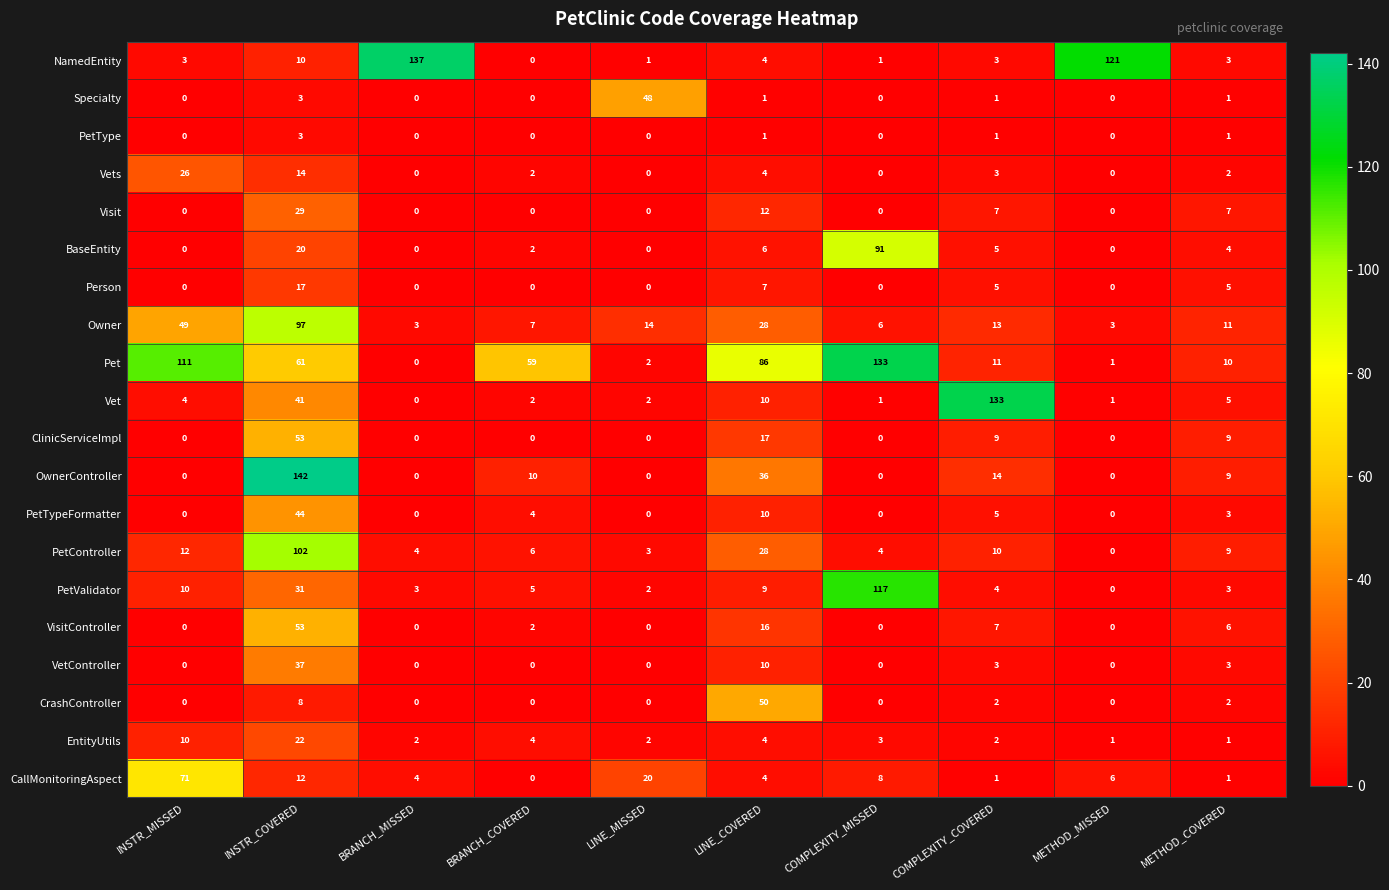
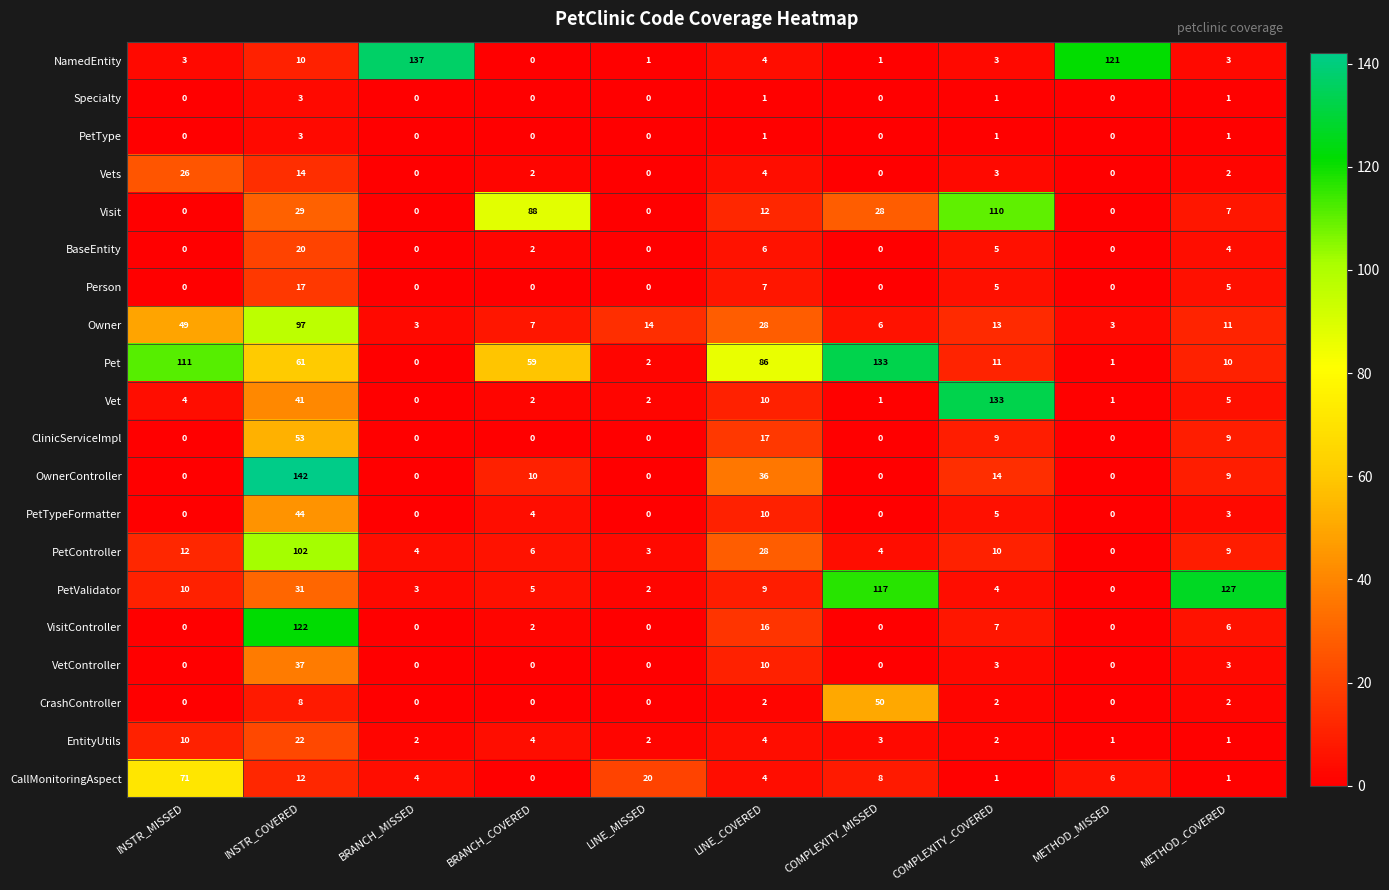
Specialty, LINE_MISSED: 48 -> 0
Visit, BRANCH_COVERED: 0 -> 88
Visit, COMPLEXITY_MISSED: 0 -> 28
Visit, COMPLEXITY_COVERED: 7 -> 110
BaseEntity, COMPLEXITY_MISSED: 91 -> 0
PetValidator, METHOD_COVERED: 3 -> 127
VisitController, INSTR_COVERED: 53 -> 122
CrashController, LINE_COVERED: 50 -> 2
CrashController, COMPLEXITY_MISSED: 0 -> 50
